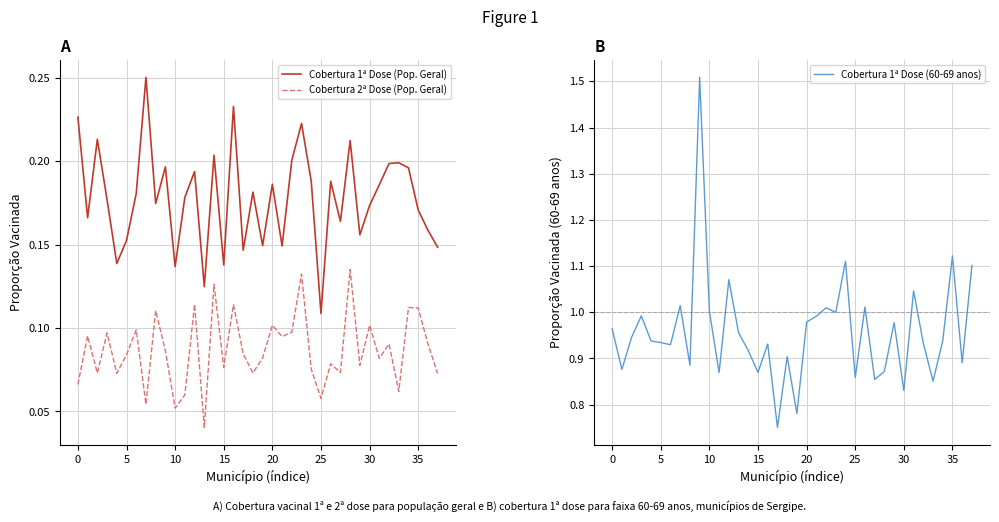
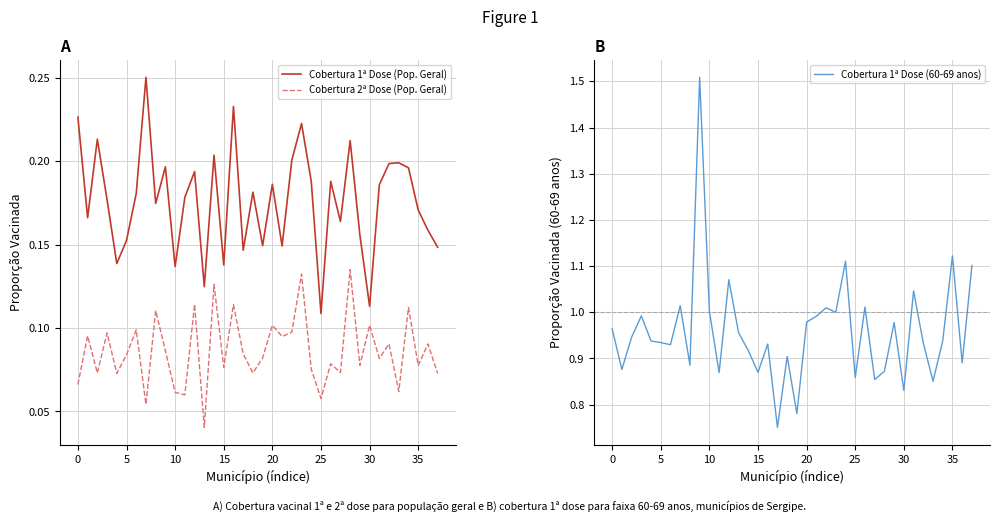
A, Cobertura 2ª Dose (Pop. Geral), 10: 0.052 -> 0.061
A, Cobertura 1ª Dose (Pop. Geral), 30: 0.174 -> 0.113
A, Cobertura 2ª Dose (Pop. Geral), 35: 0.112 -> 0.078
